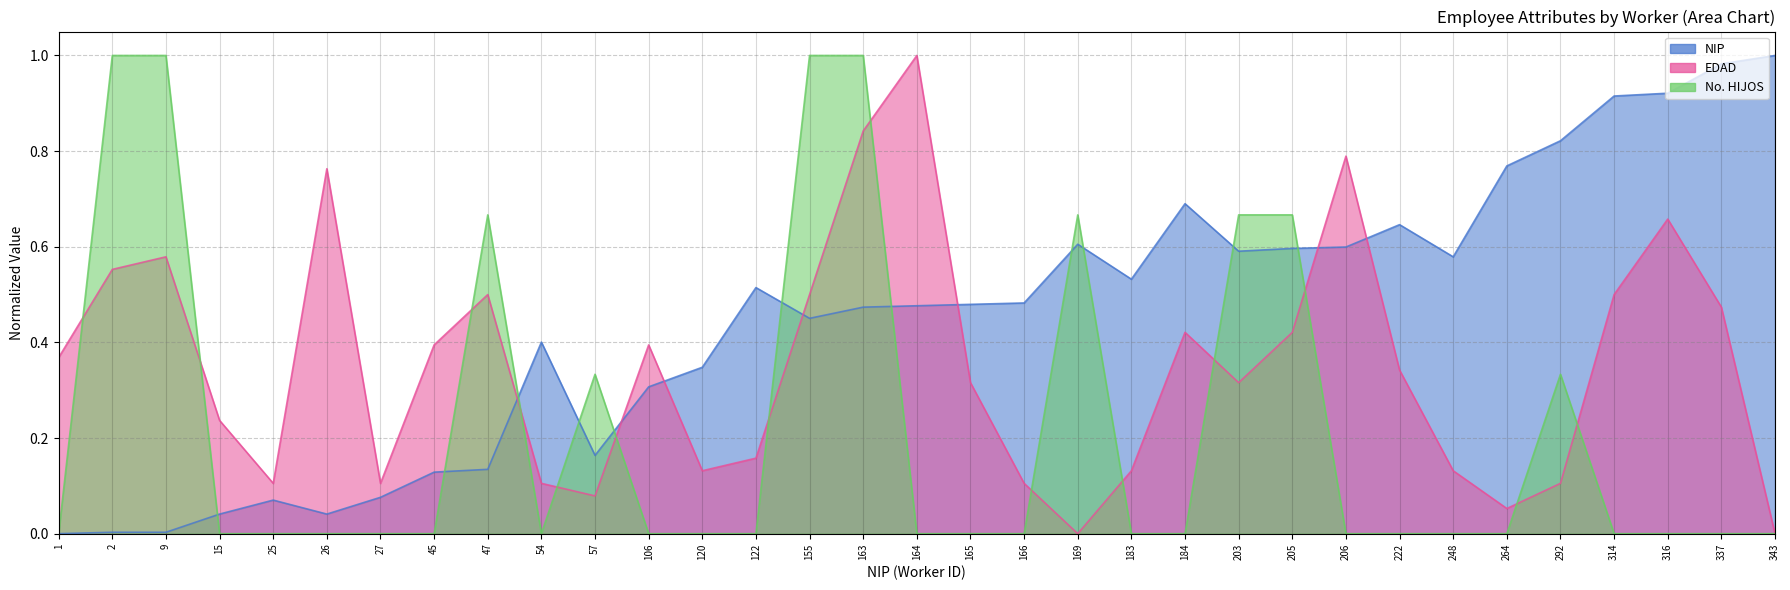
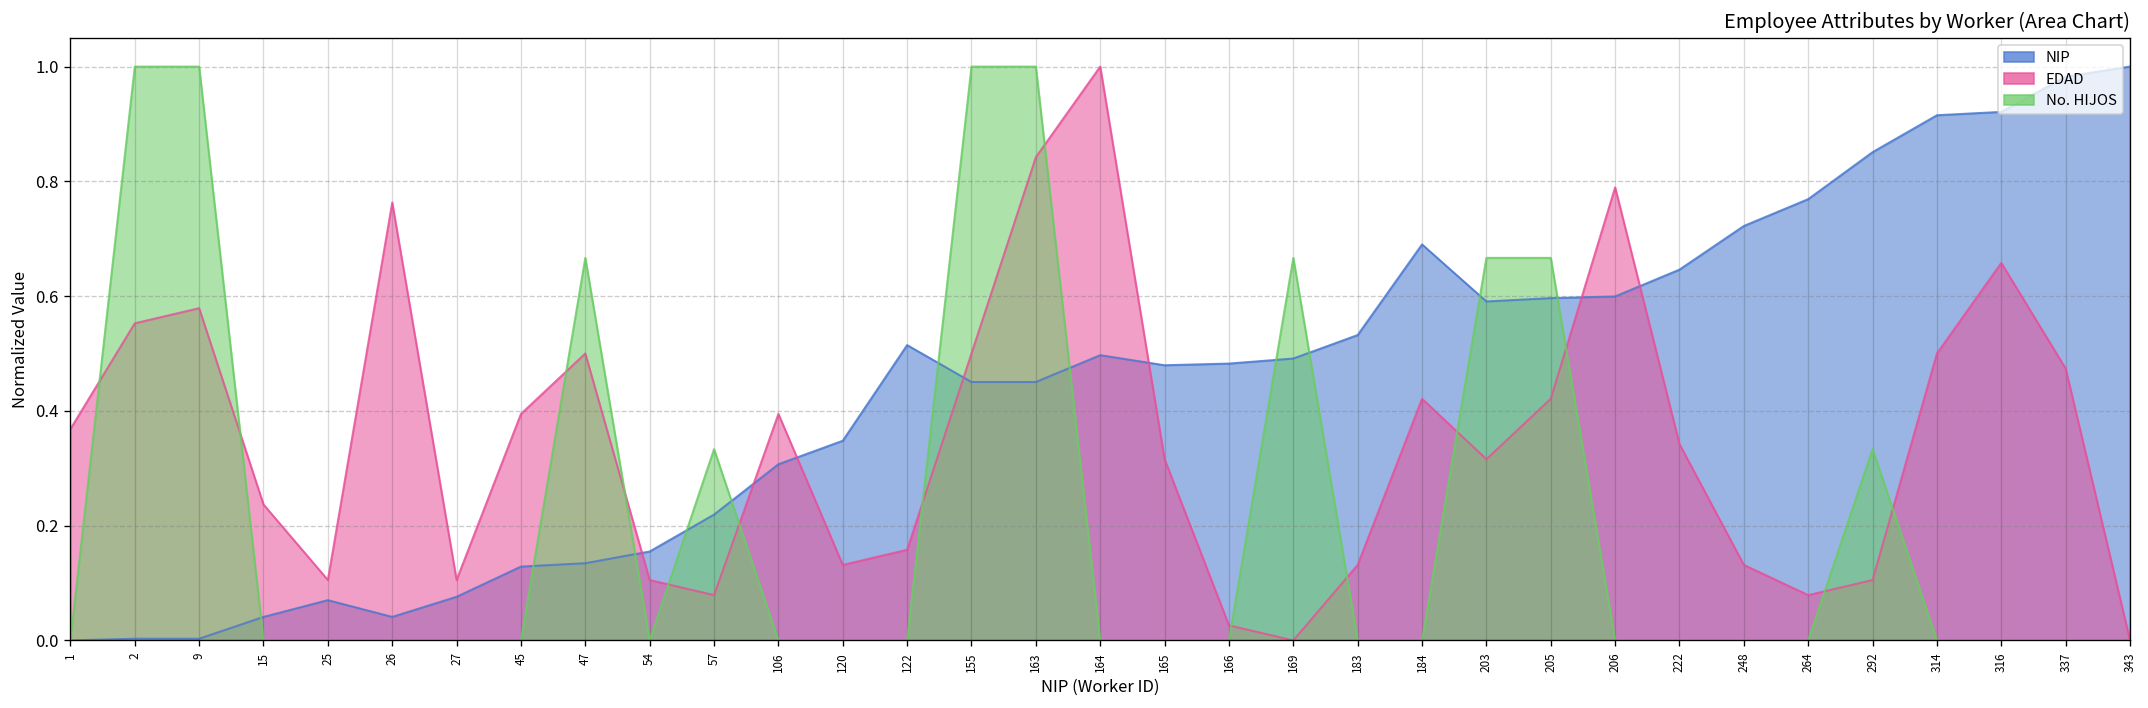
NIP, 54: 0.40 -> 0.15
NIP, 57: 0.16 -> 0.22
NIP, 163: 0.47 -> 0.45
NIP, 164: 0.48 -> 0.50
EDAD, 166: 0.11 -> 0.03
NIP, 169: 0.61 -> 0.49
NIP, 248: 0.58 -> 0.72
EDAD, 264: 0.05 -> 0.08
NIP, 292: 0.82 -> 0.85
